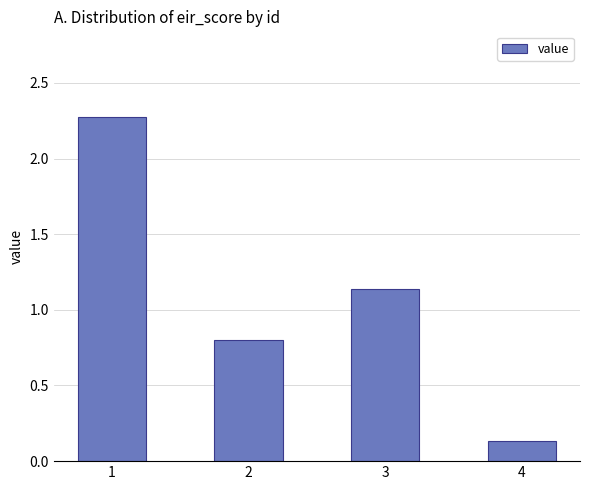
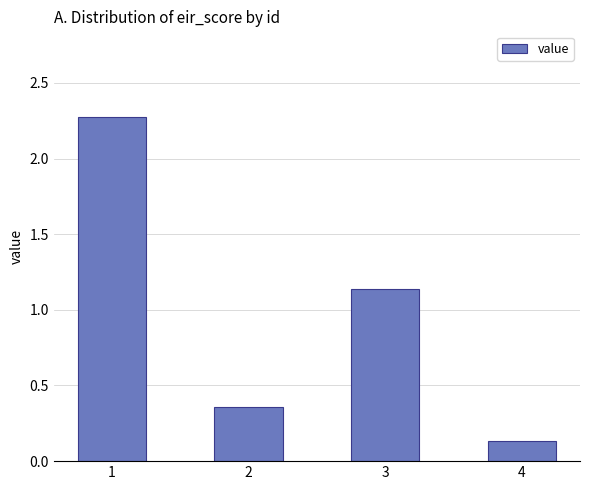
2: 0.80 -> 0.36
